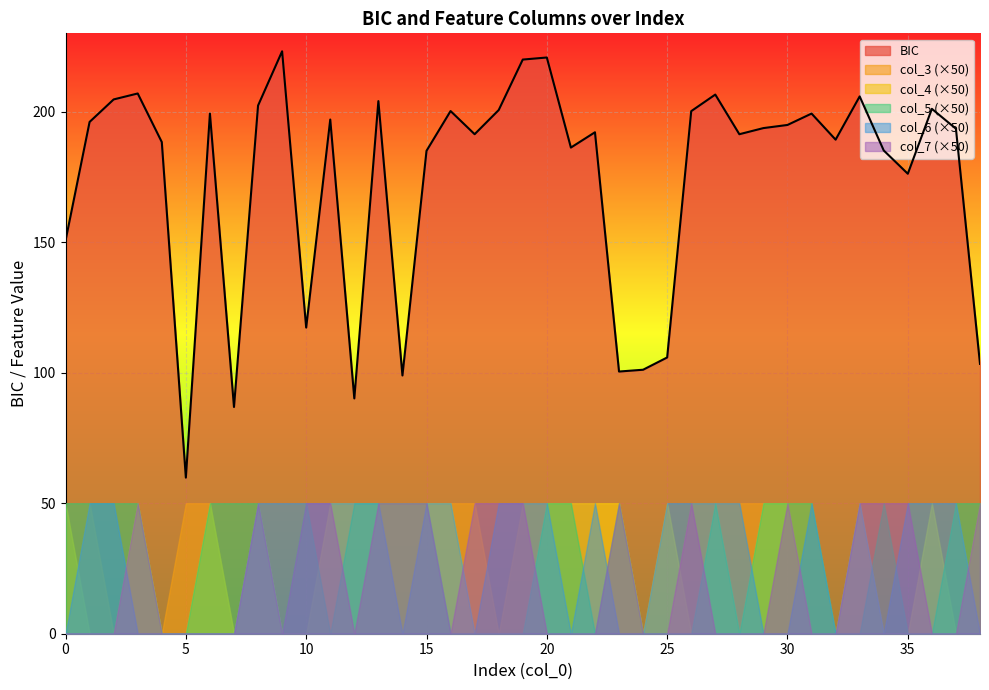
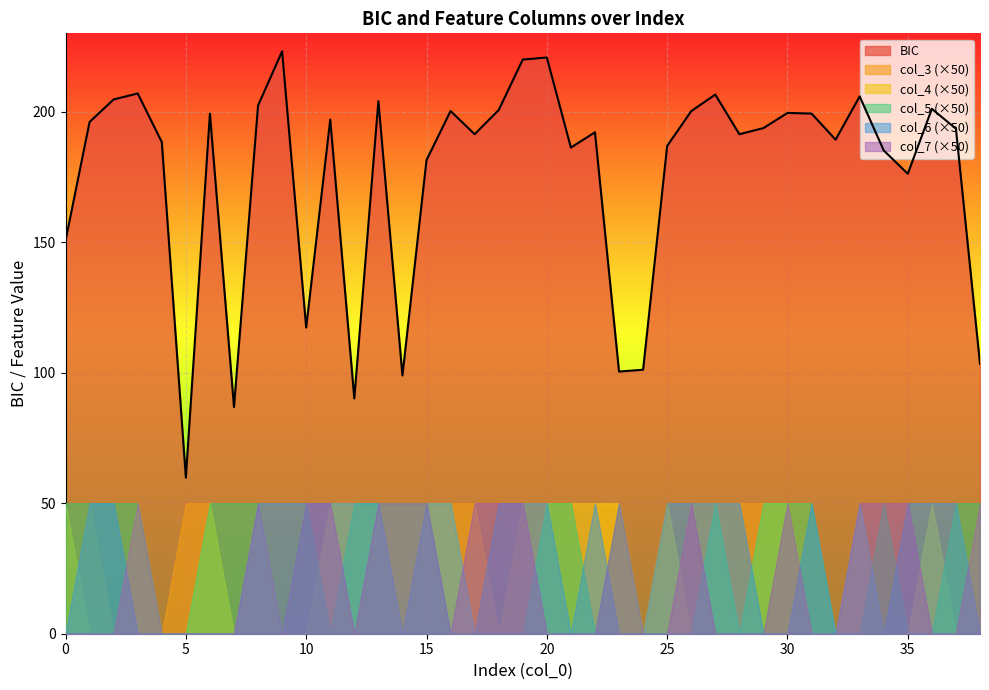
BIC, 15: 185 -> 181
BIC, 25: 106 -> 187
BIC, 30: 195 -> 200
